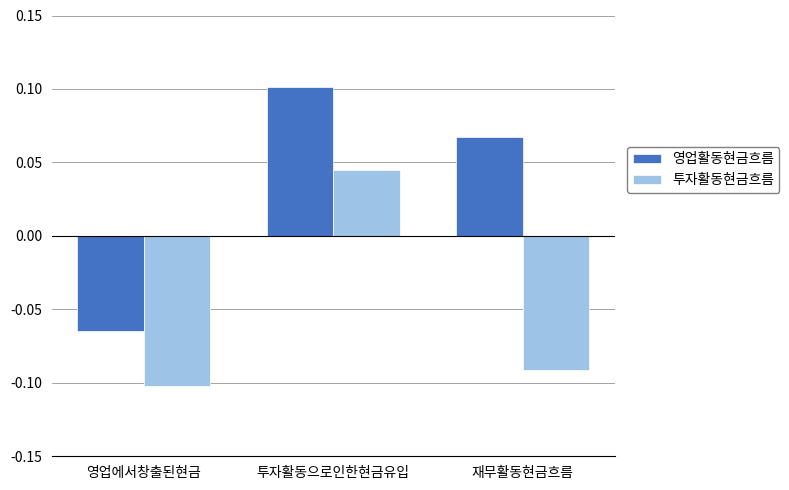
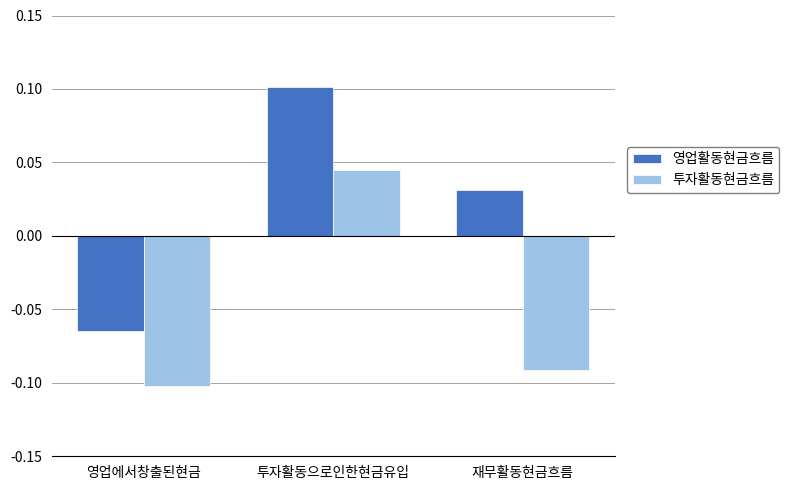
영업활동현금흐름, 재무활동현금흐름: 0.067 -> 0.031
